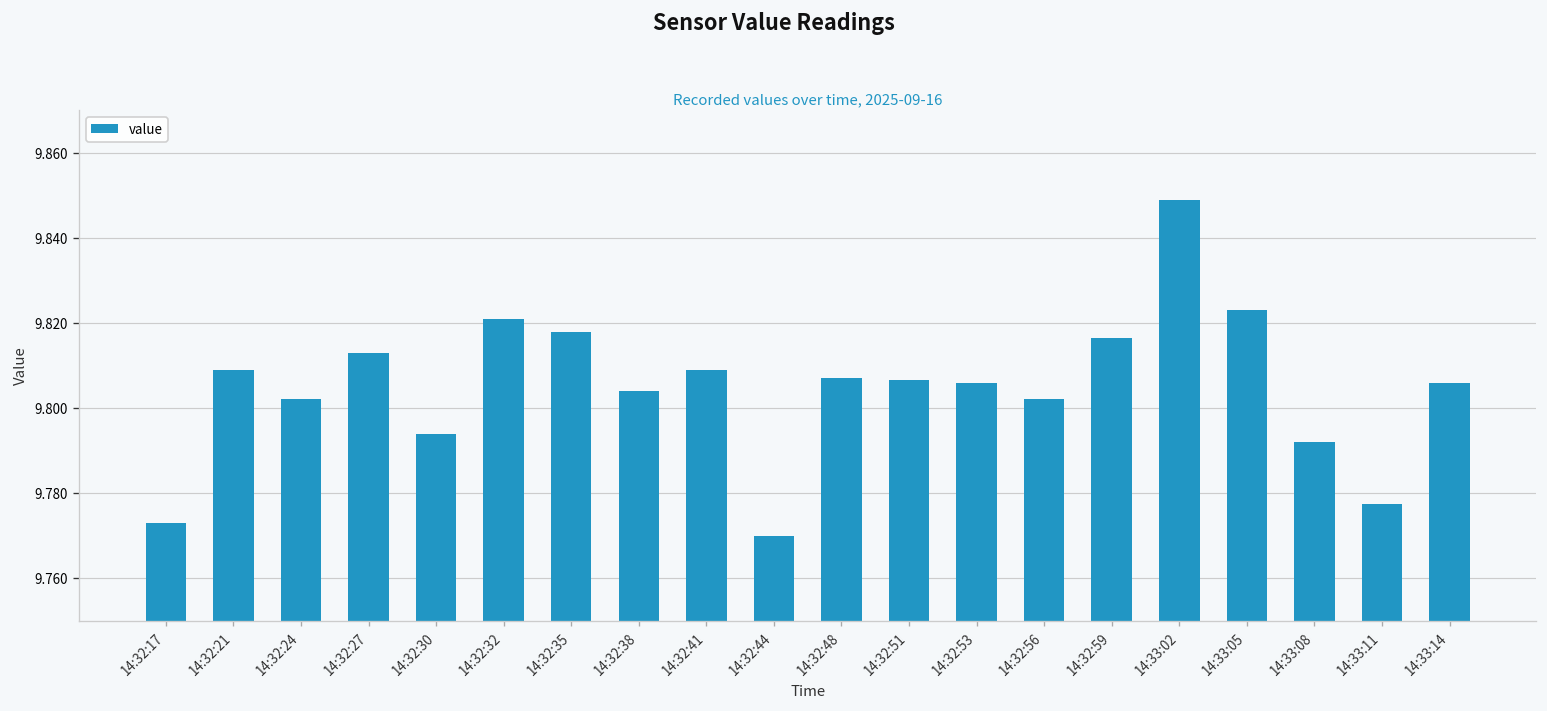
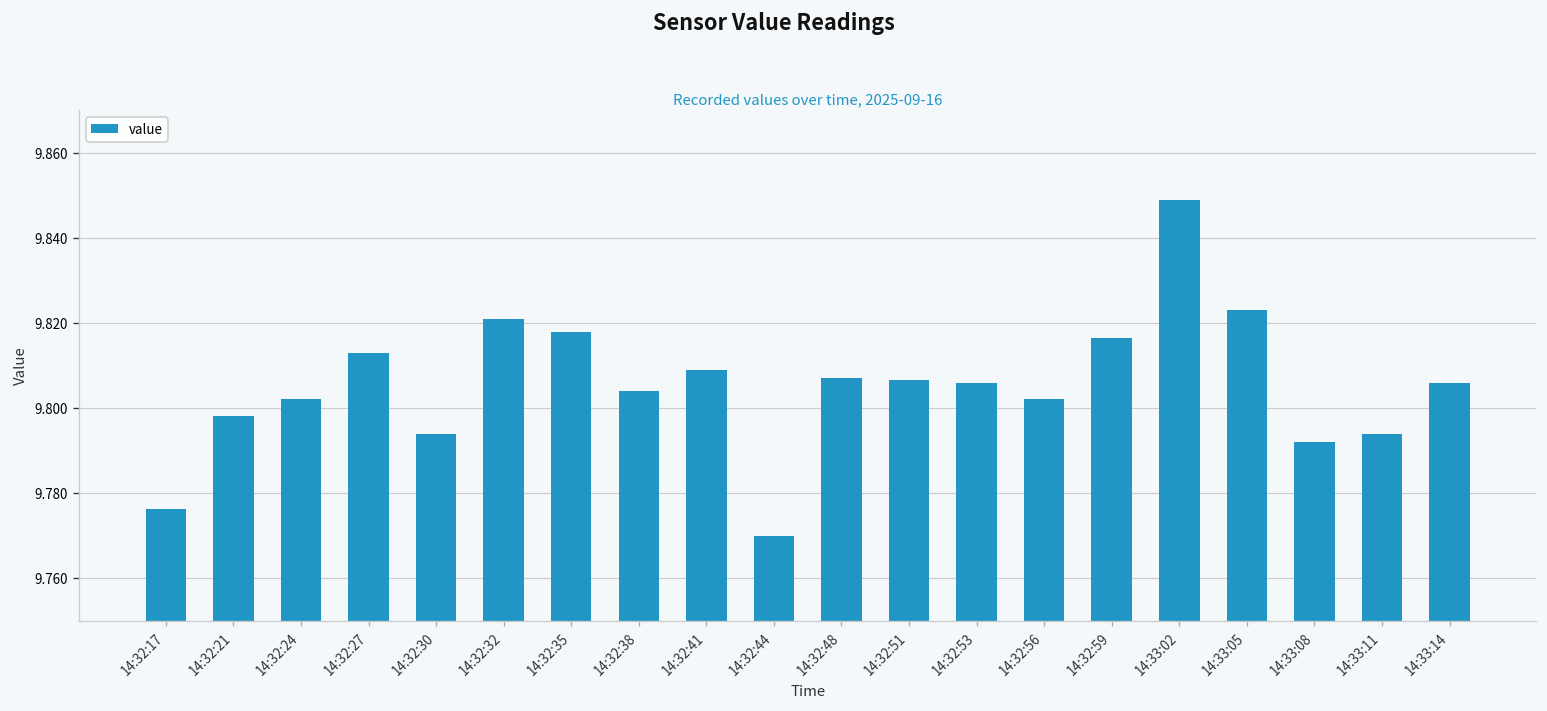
14:32:17: 9.773 -> 9.776
14:32:21: 9.809 -> 9.798
14:33:11: 9.777 -> 9.794
